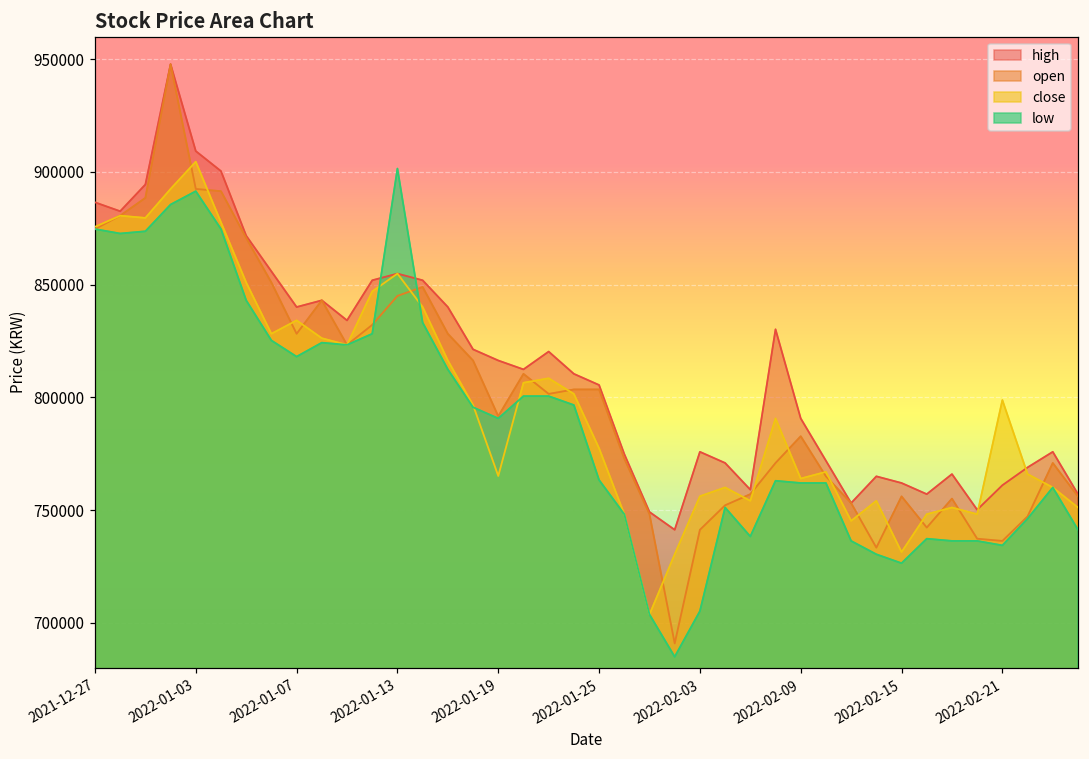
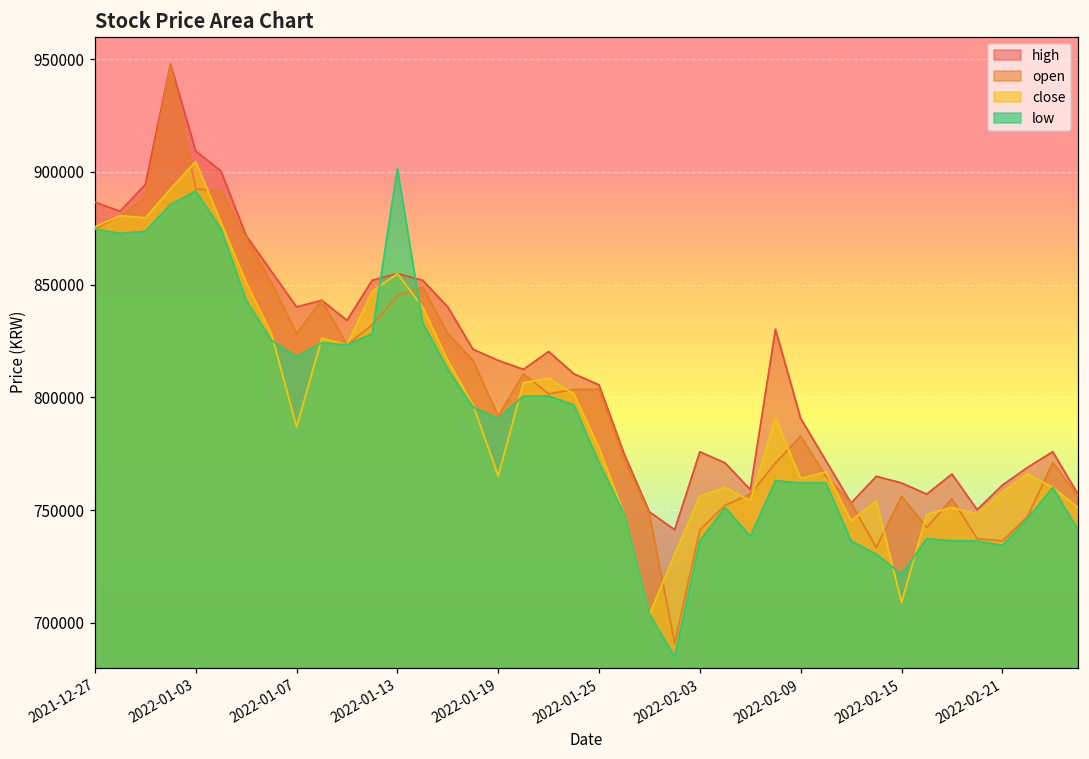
close, 2022-01-07: 834000 -> 787000
low, 2022-01-25: 763000 -> 771000
low, 2022-02-03: 705000 -> 736000
close, 2022-02-15: 731000 -> 709000
low, 2022-02-15: 726000 -> 721000
close, 2022-02-21: 799000 -> 758000
